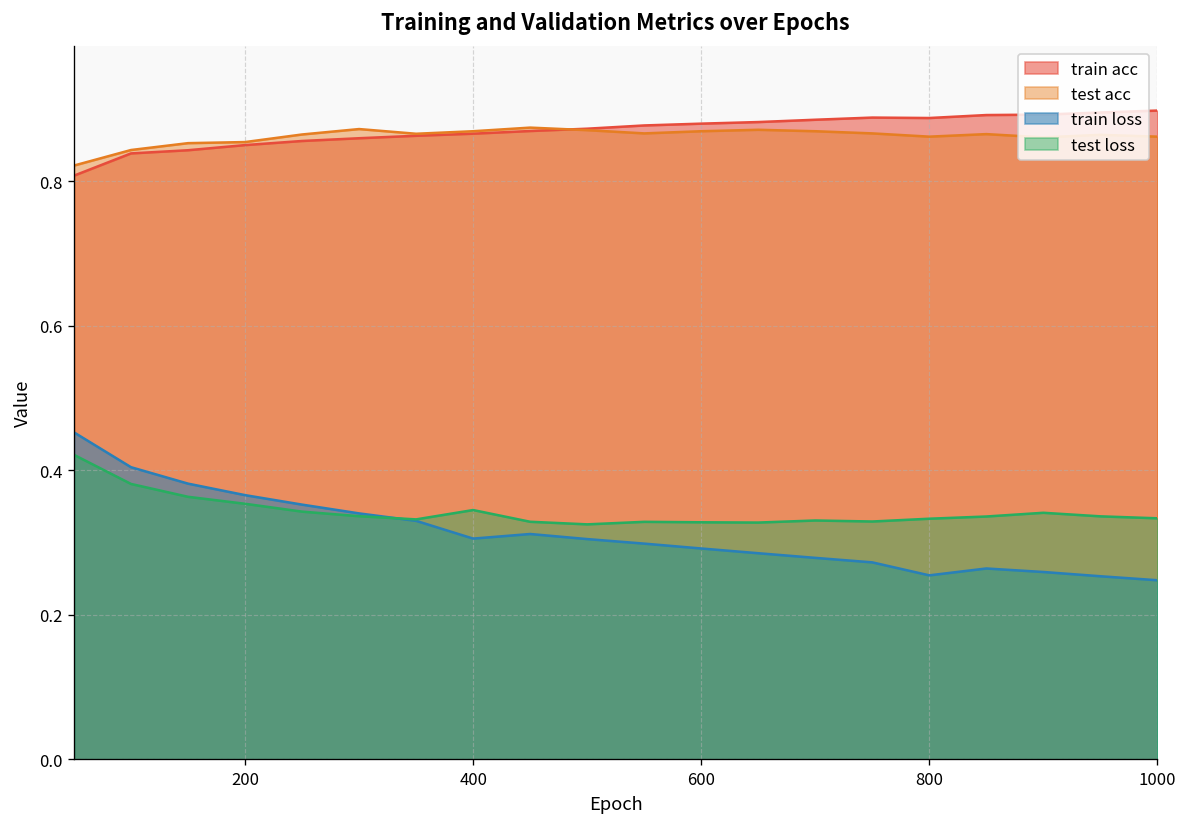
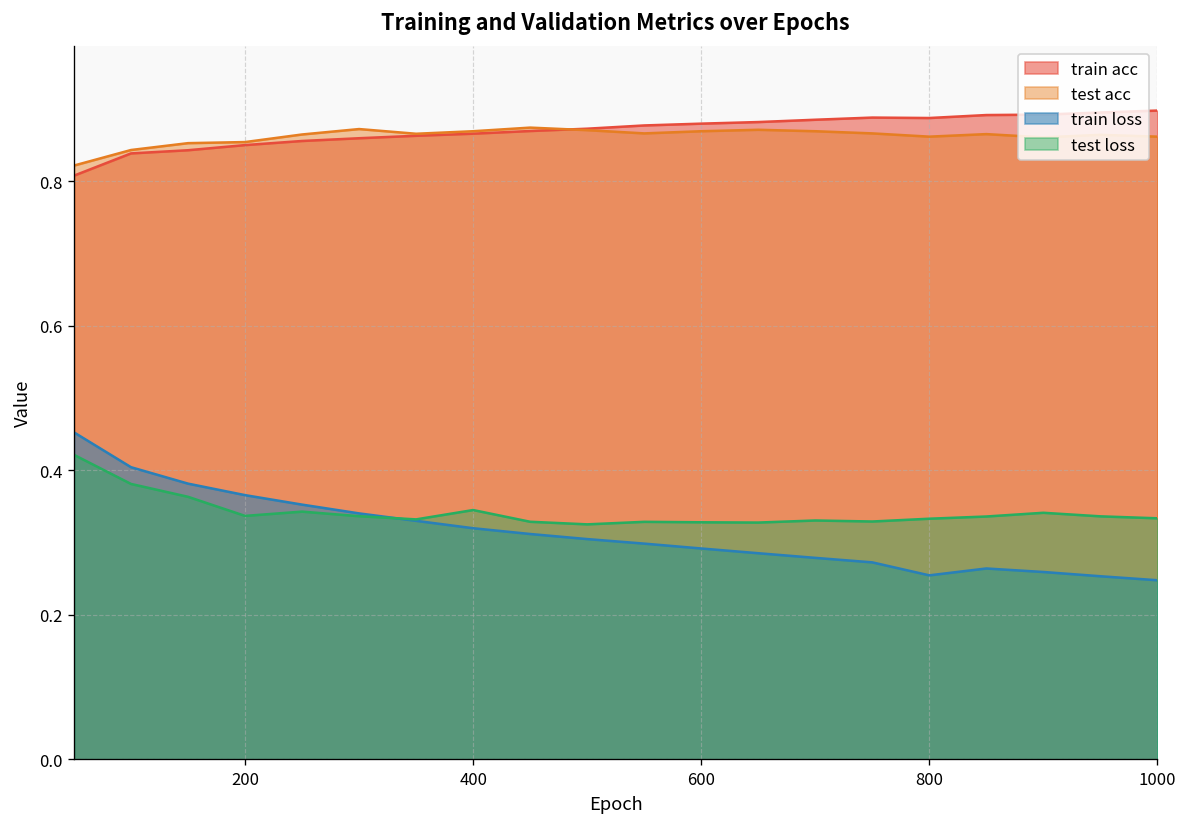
test loss, 200: 0.35 -> 0.34
train loss, 400: 0.31 -> 0.32
